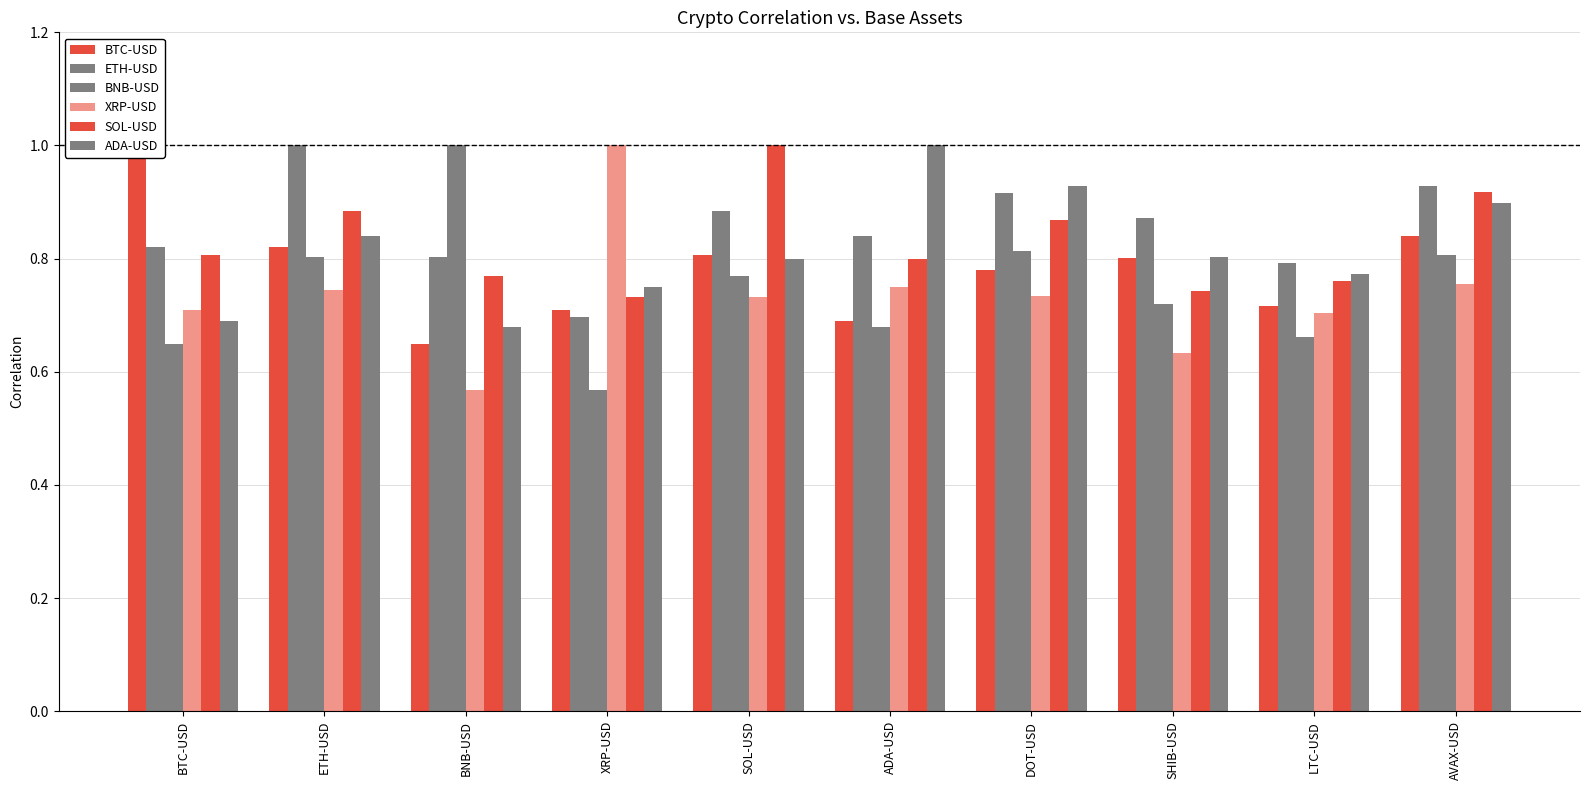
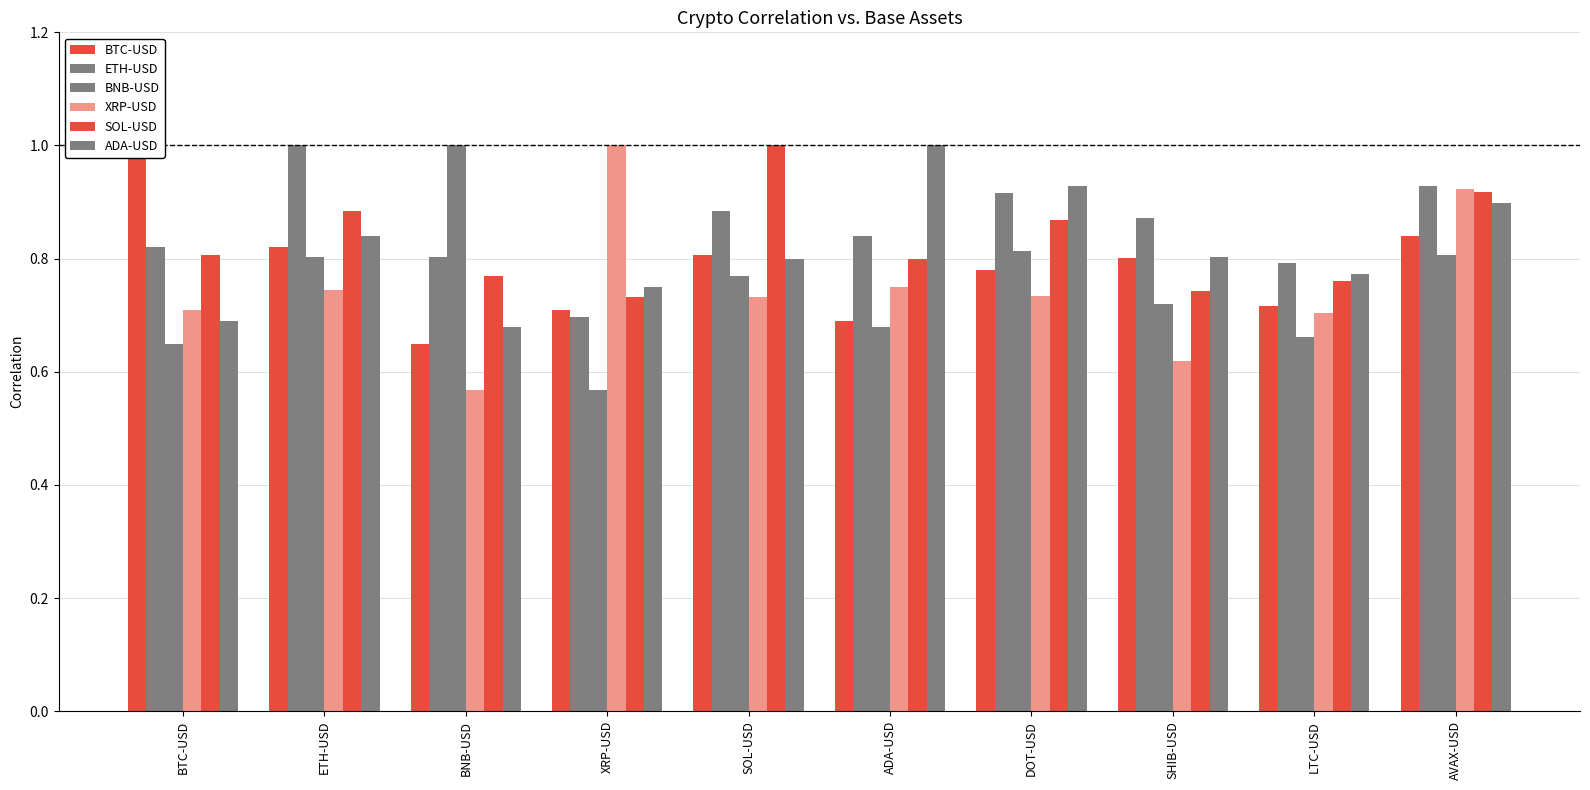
XRP-USD, SHIB-USD: 0.63 -> 0.62
XRP-USD, AVAX-USD: 0.76 -> 0.92
